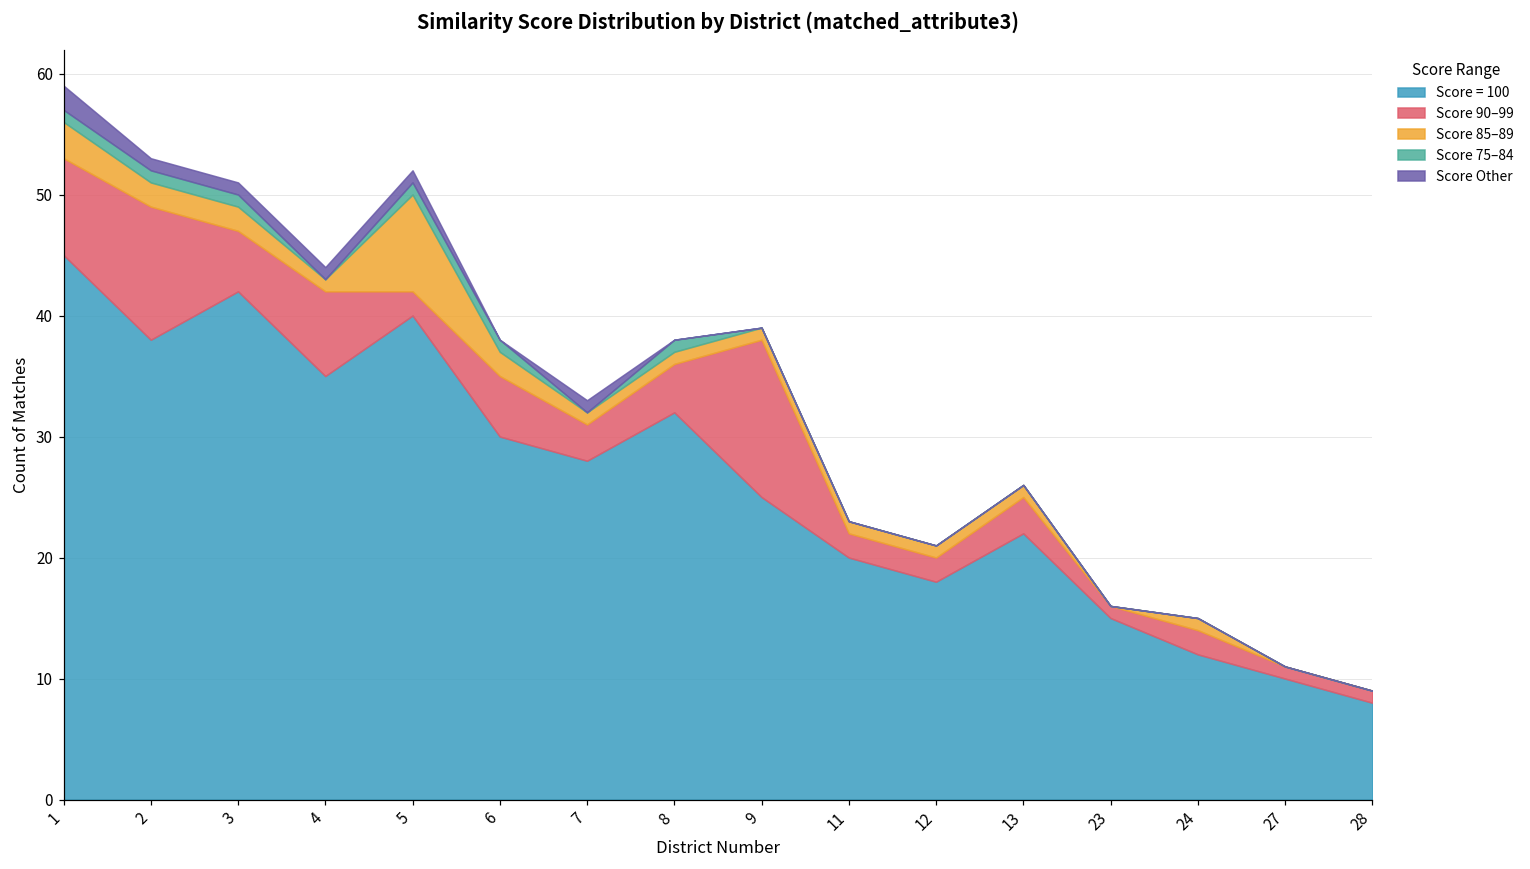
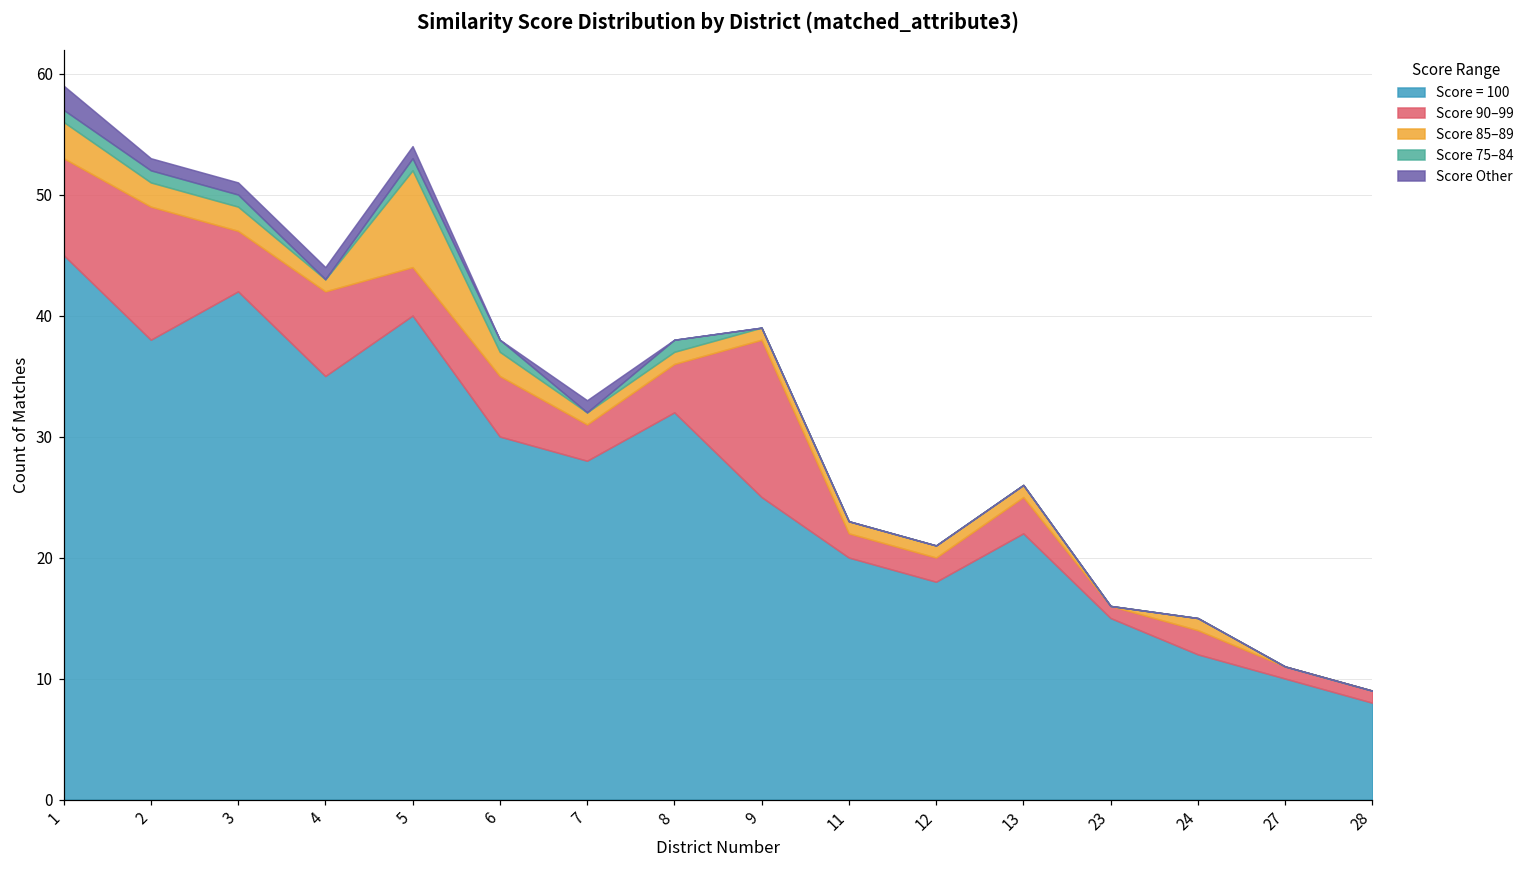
Score 90–99, 5: 2 -> 4
